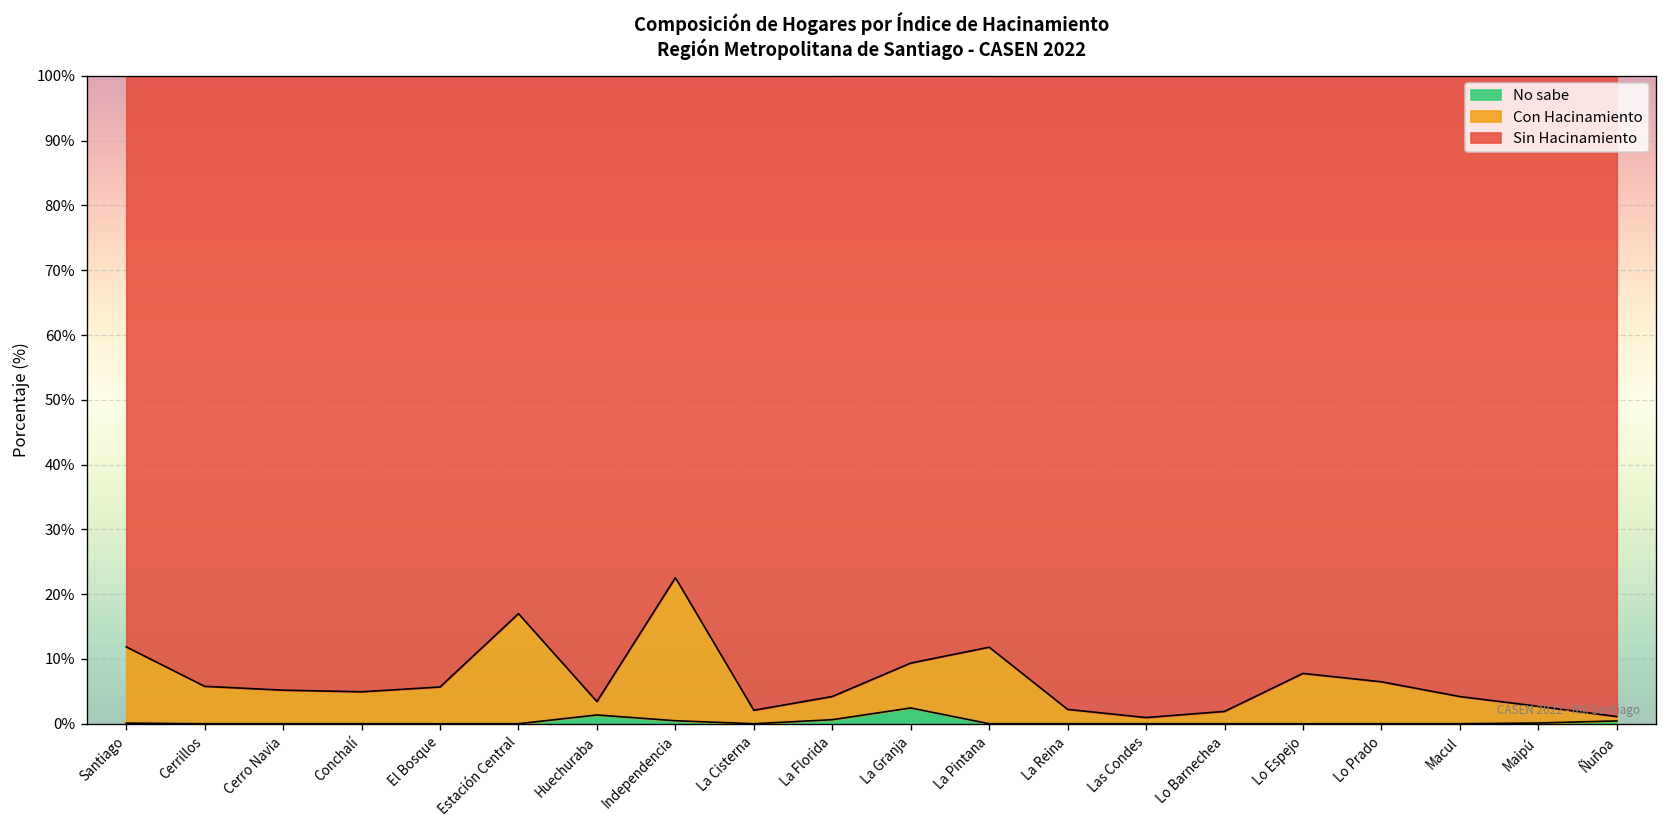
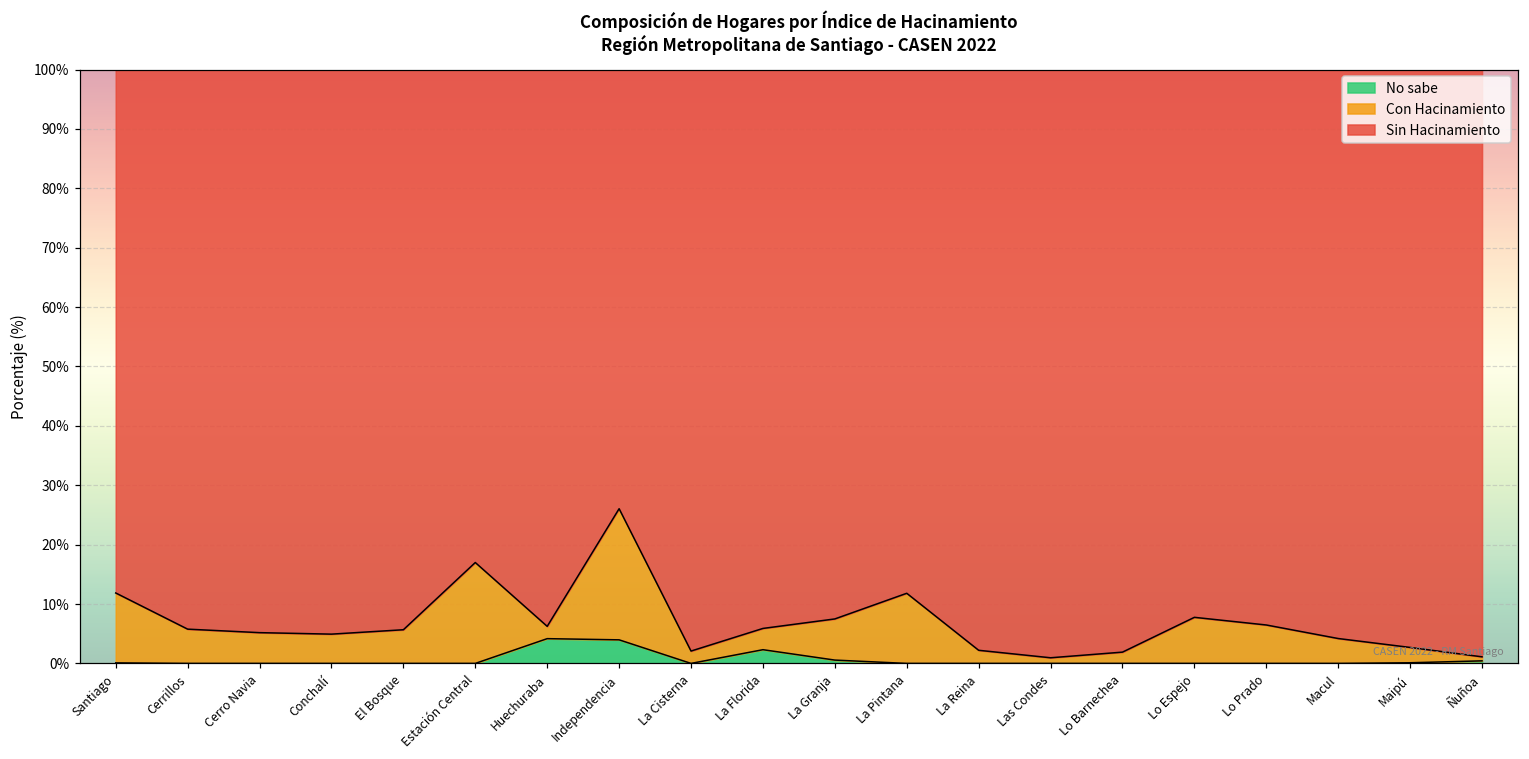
No sabe, Huechuraba: 1% -> 4%
No sabe, Independencia: 0% -> 4%
No sabe, La Florida: 1% -> 2%
No sabe, La Granja: 2% -> 1%
